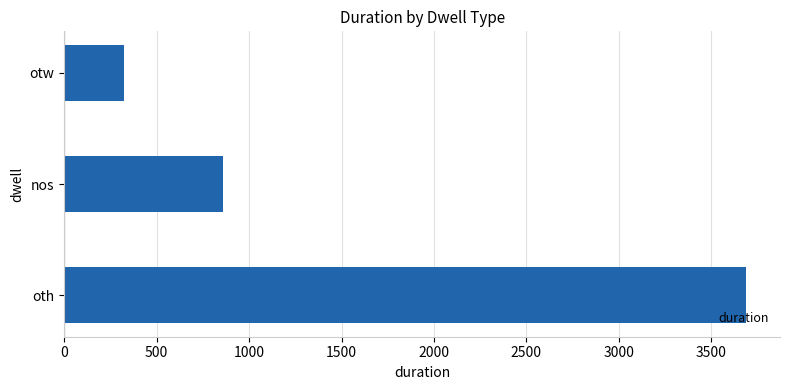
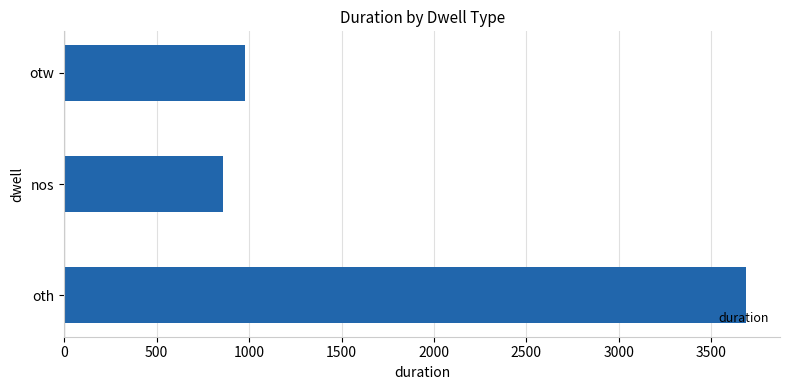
otw: 320 -> 980
